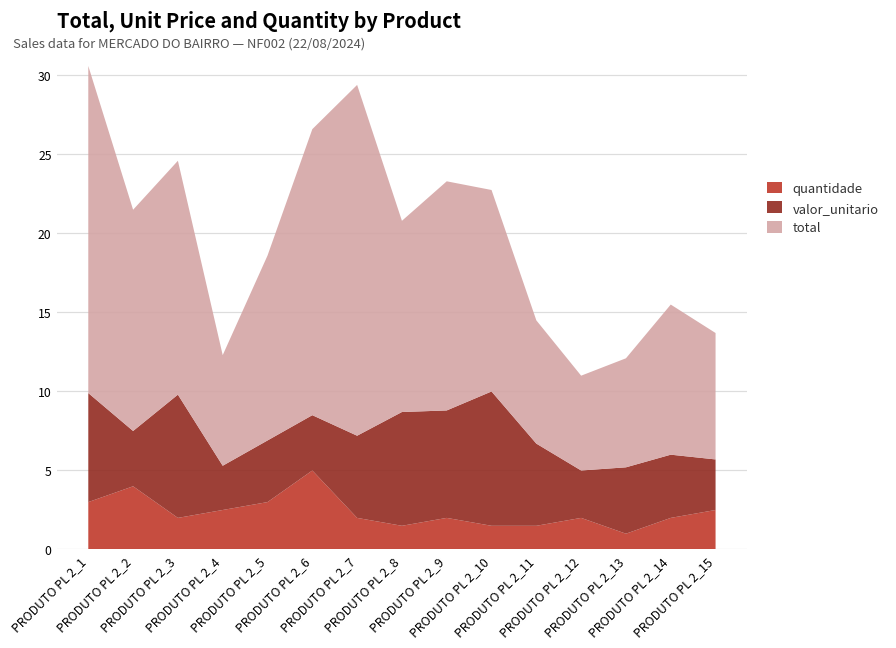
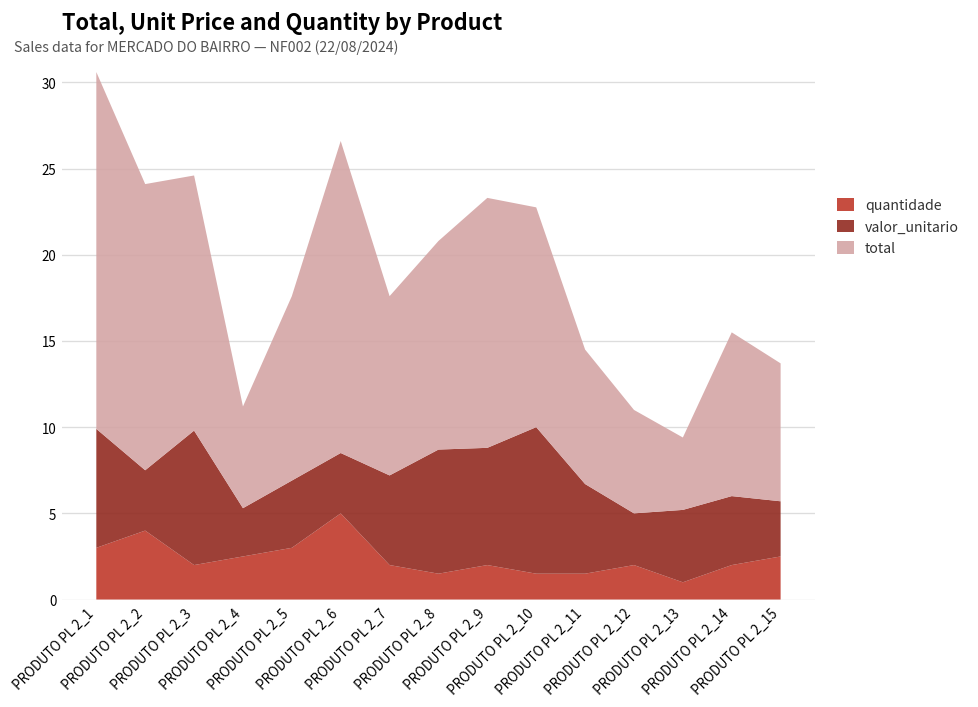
total, PRODUTO PL 2_2: 14.0 -> 16.6
total, PRODUTO PL 2_4: 7.0 -> 5.9
total, PRODUTO PL 2_5: 11.7 -> 10.7
total, PRODUTO PL 2_7: 22.2 -> 10.4
total, PRODUTO PL 2_13: 6.9 -> 4.2
